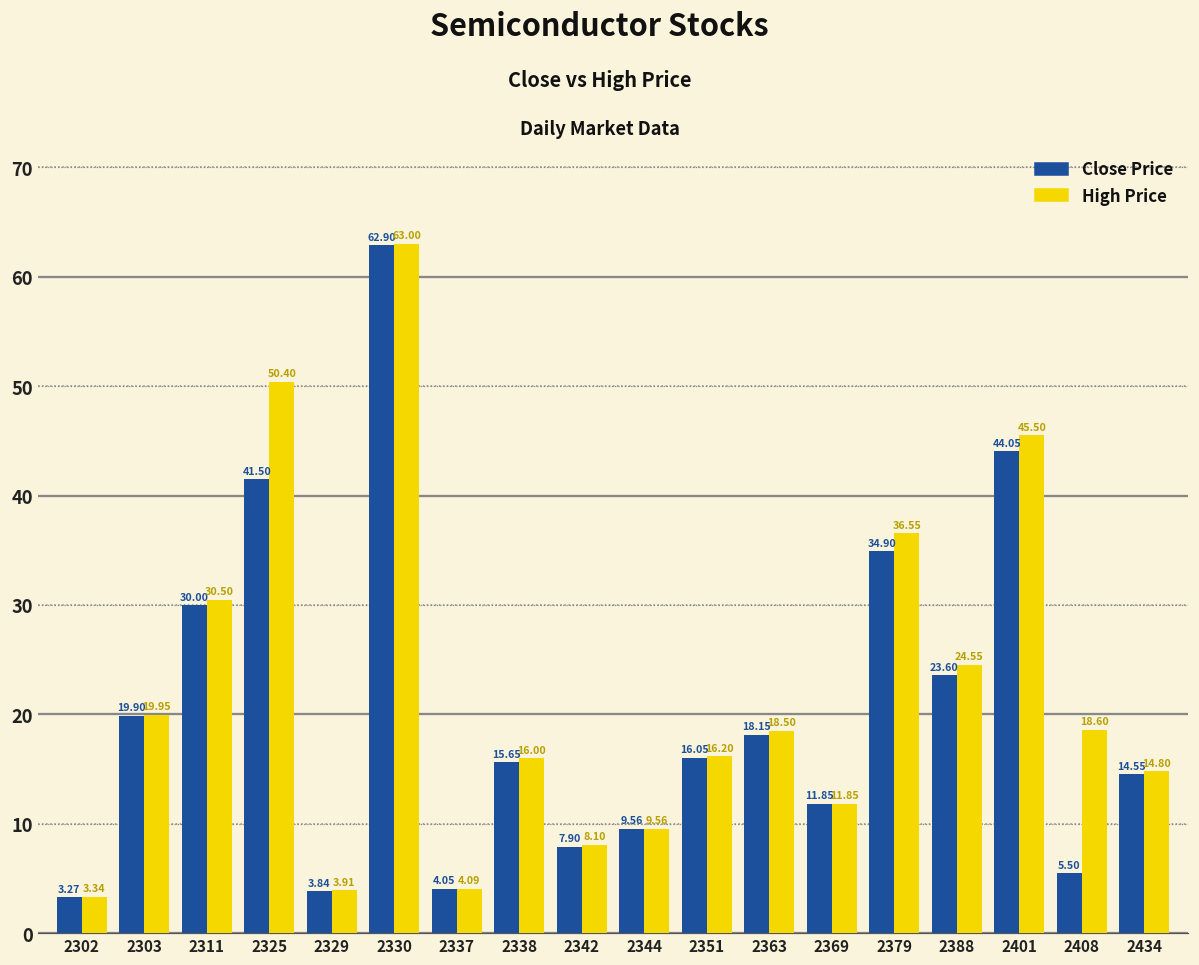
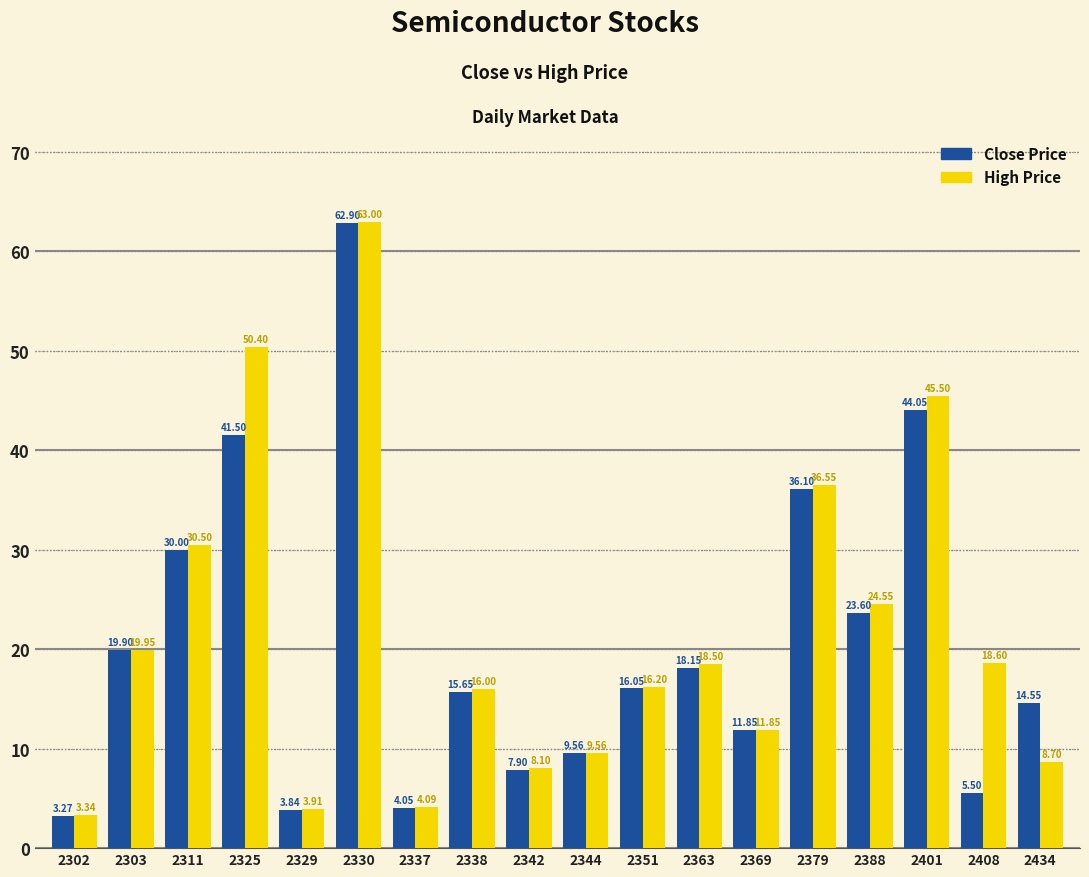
Close Price, 2379: 34.90 -> 36.10
High Price, 2434: 14.80 -> 8.70
